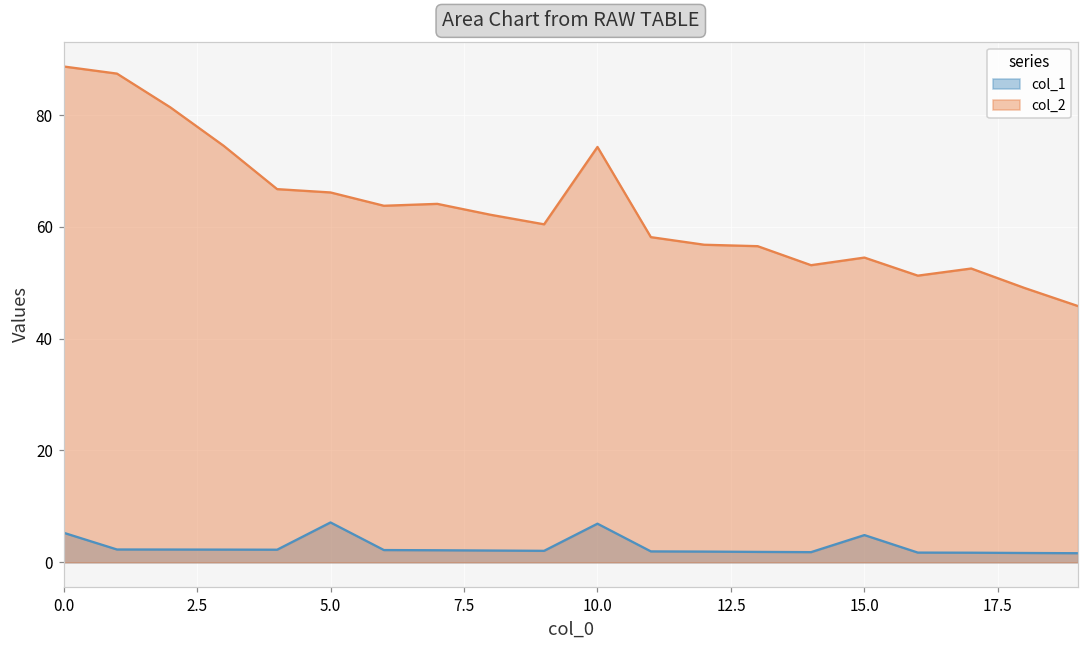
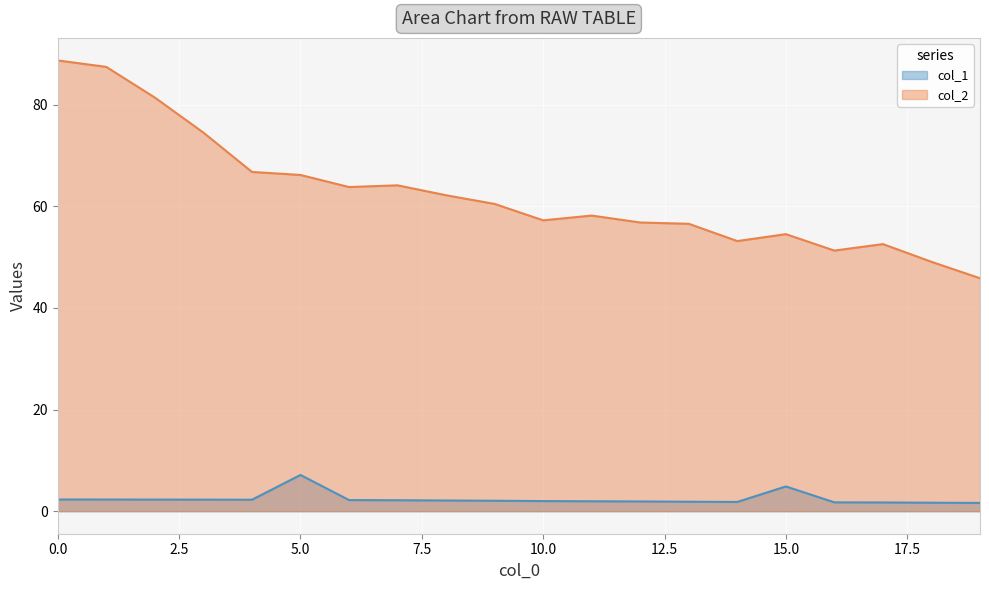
col_1, 0.0: 5 -> 2
col_1, 10.0: 7 -> 2
col_2, 10.0: 74 -> 57
